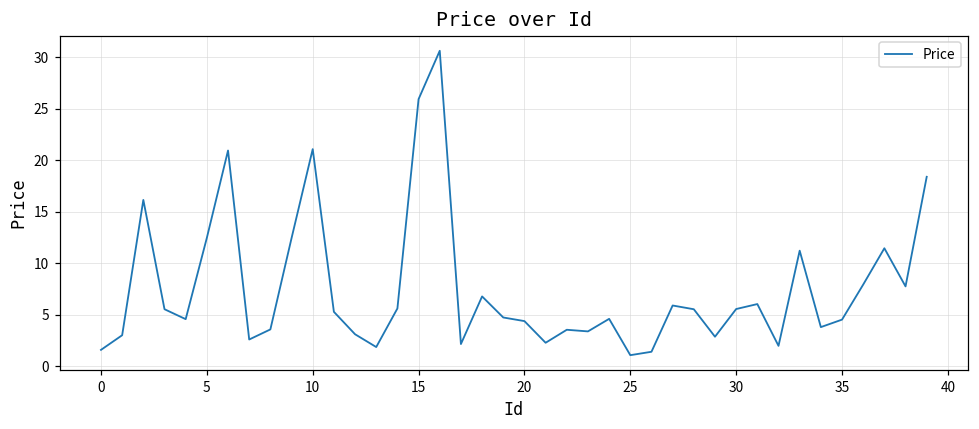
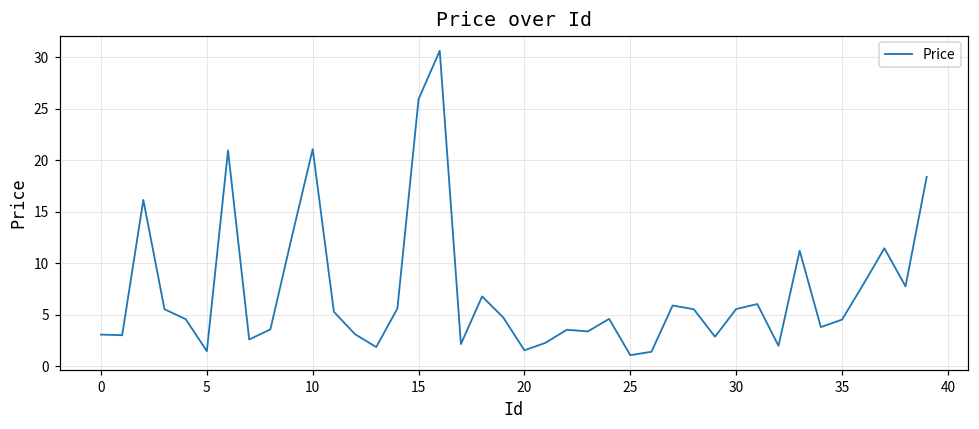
0: 2 -> 3
5: 12 -> 1
20: 4 -> 2
